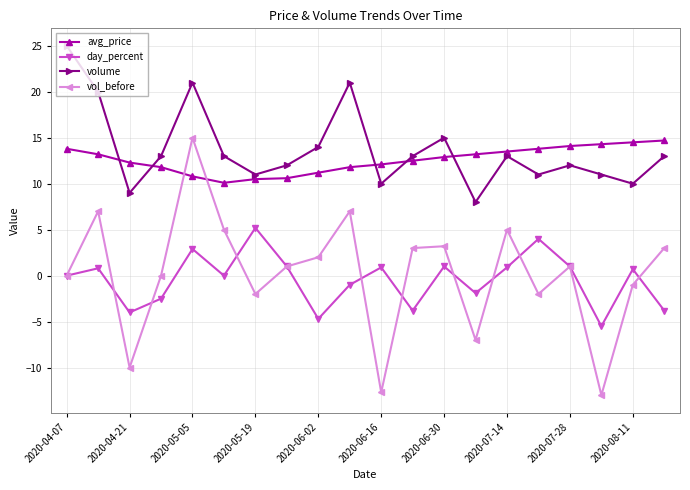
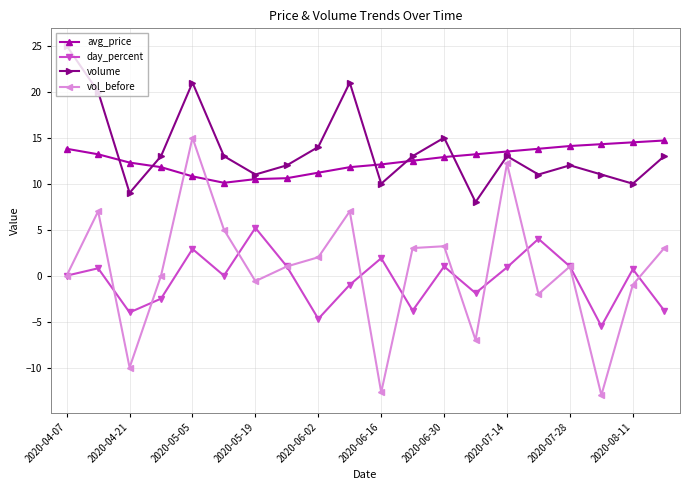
vol_before, 2020-05-19: -2 -> -1
day_percent, 2020-06-16: 1 -> 2
vol_before, 2020-07-14: 5 -> 12
